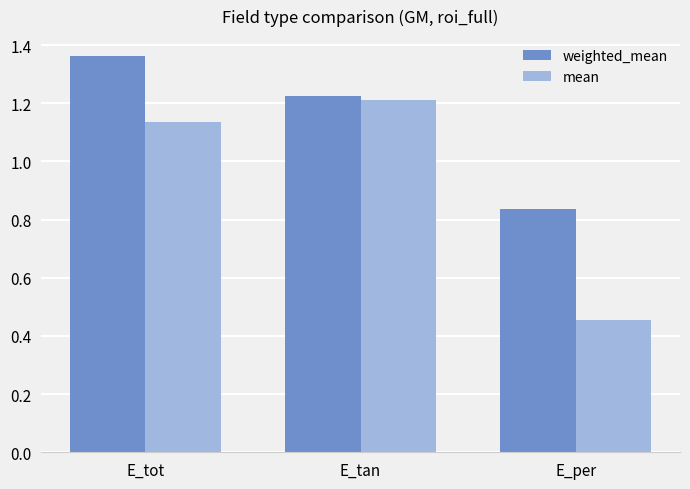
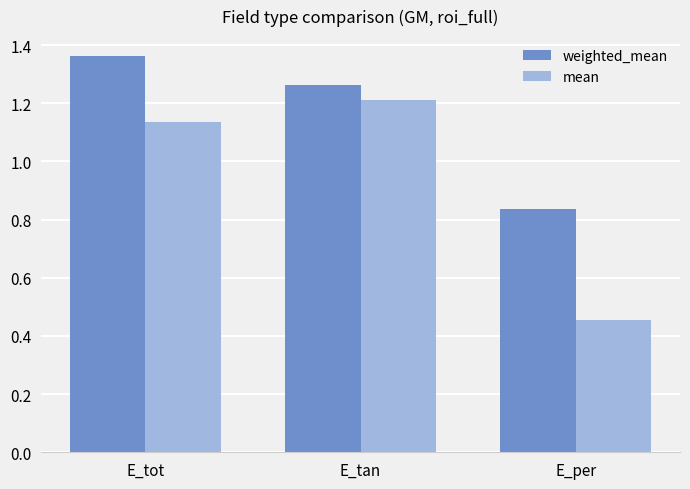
weighted_mean, E_tan: 1.23 -> 1.26
